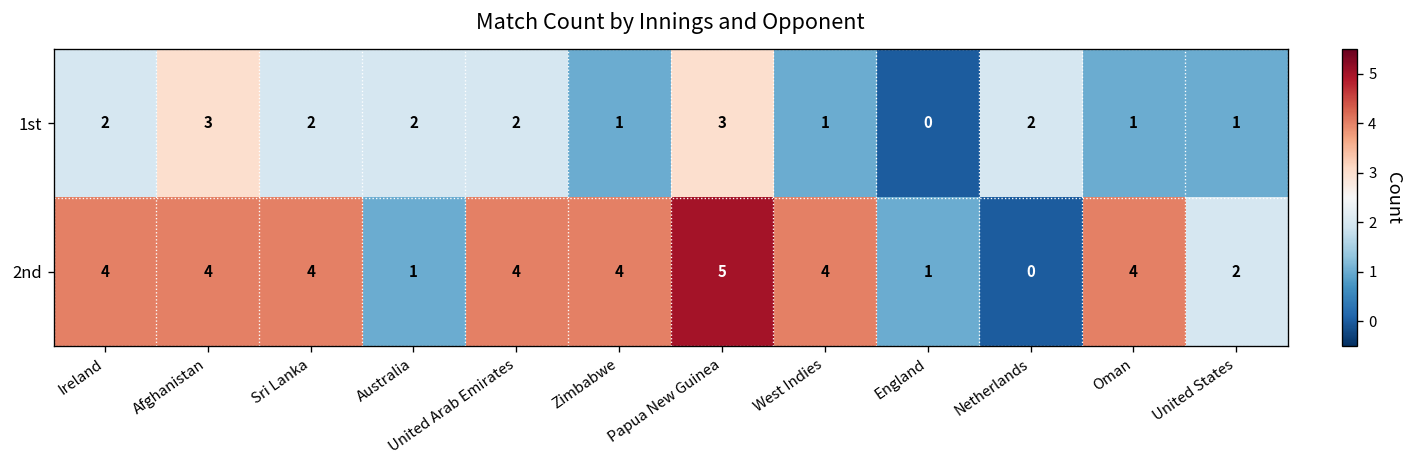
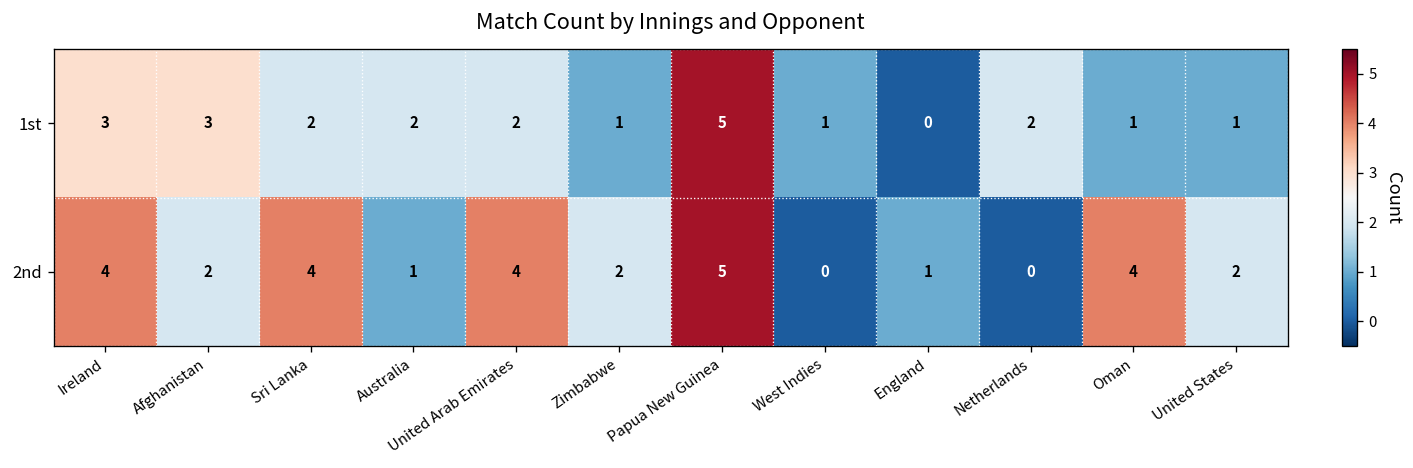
1st, Ireland: 2 -> 3
1st, Papua New Guinea: 3 -> 5
2nd, Afghanistan: 4 -> 2
2nd, Zimbabwe: 4 -> 2
2nd, West Indies: 4 -> 0
